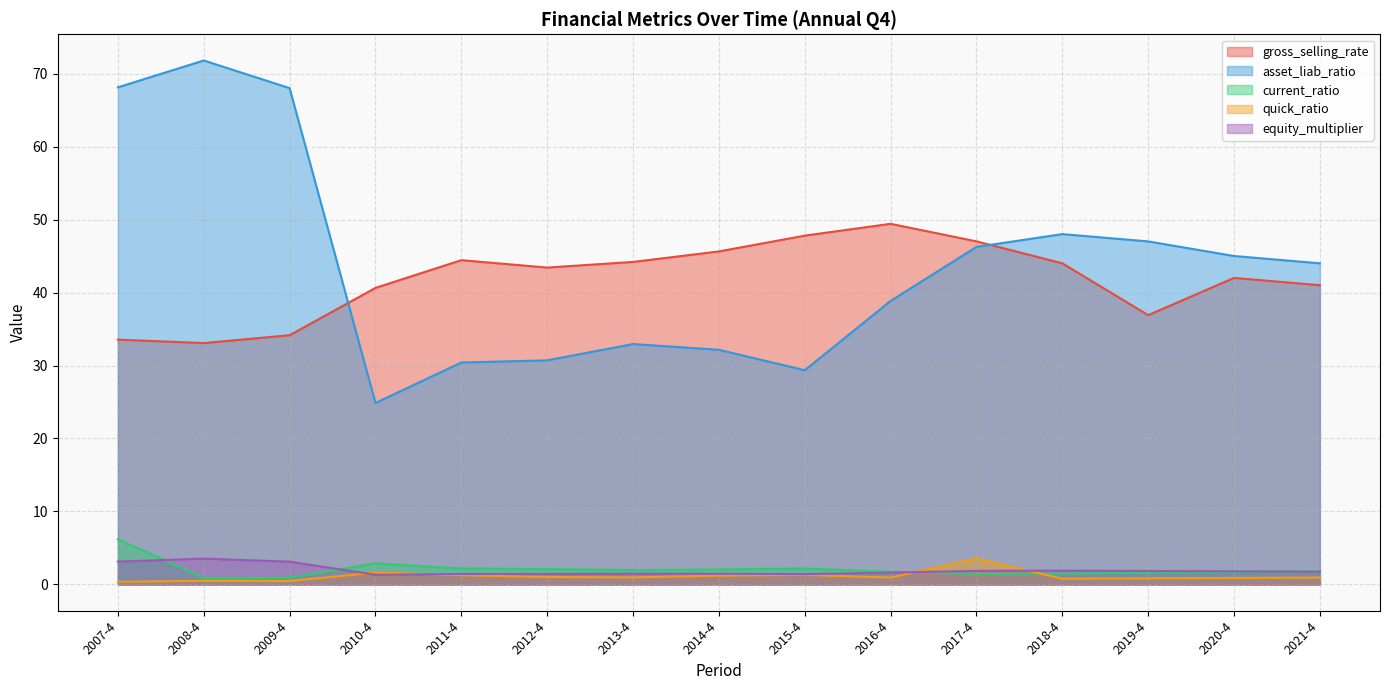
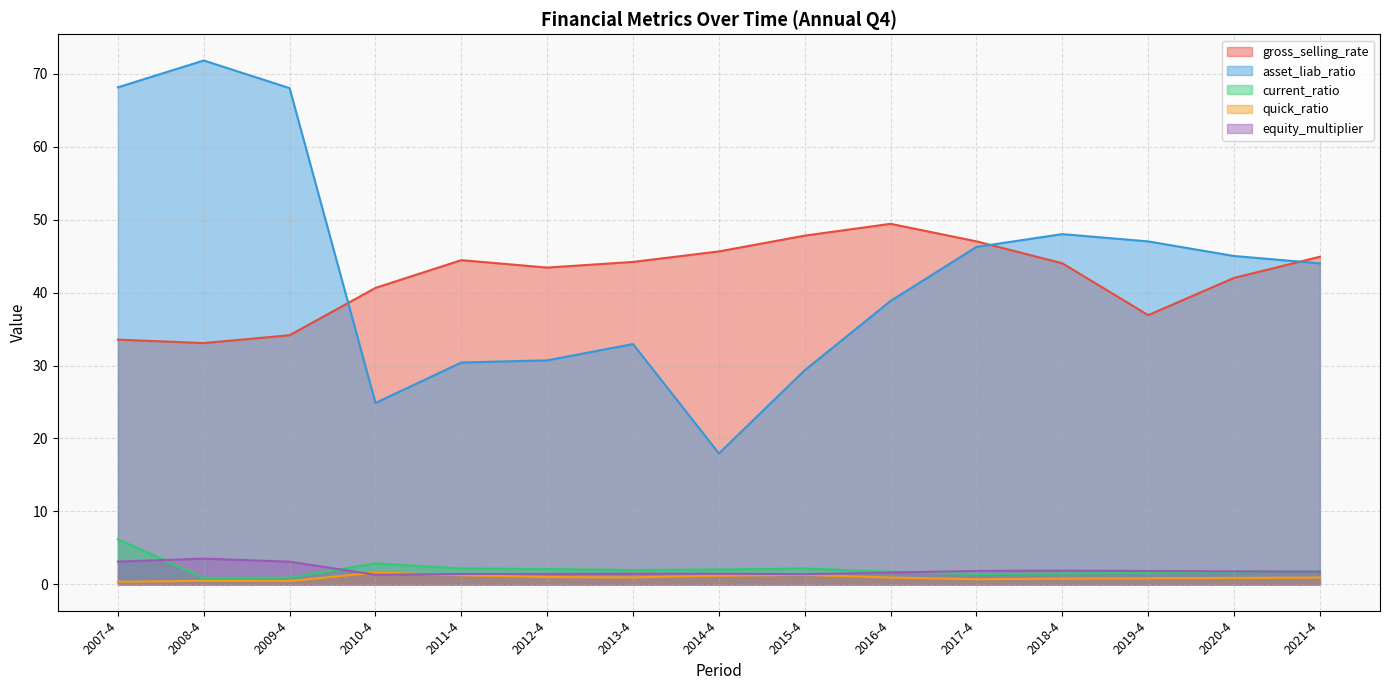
asset_liab_ratio, 2014-4: 32 -> 18
quick_ratio, 2017-4: 4 -> 1
gross_selling_rate, 2021-4: 41 -> 45
